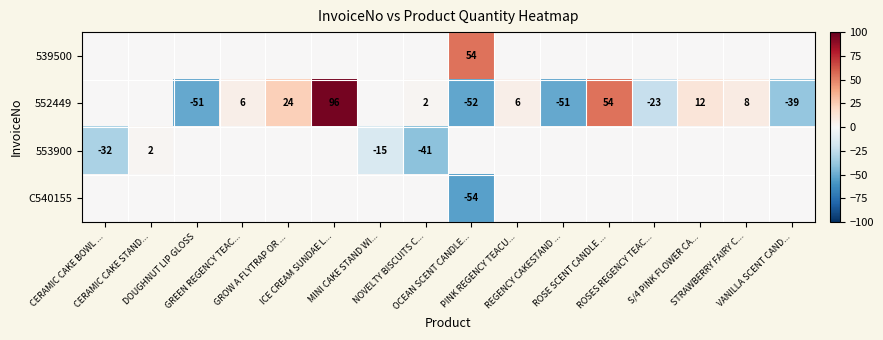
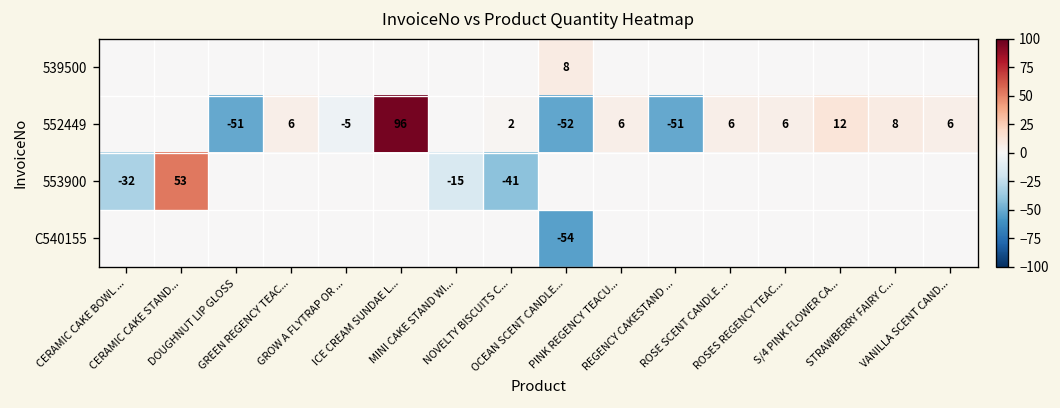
539500, OCEAN SCENT CANDLE...: 54 -> 8
552449, GROW A FLYTRAP OR ...: 24 -> -5
552449, ROSE SCENT CANDLE ...: 54 -> 6
552449, ROSES REGENCY TEAC...: -23 -> 6
552449, VANILLA SCENT CAND...: -39 -> 6
553900, CERAMIC CAKE STAND...: 2 -> 53
